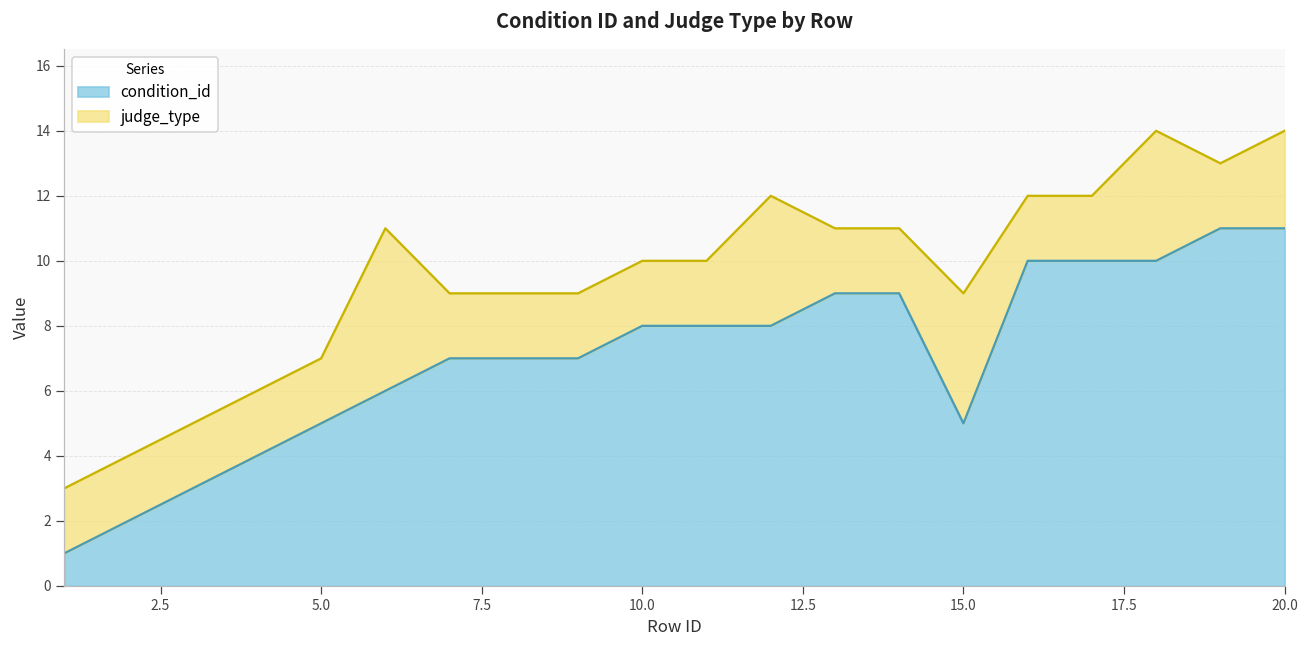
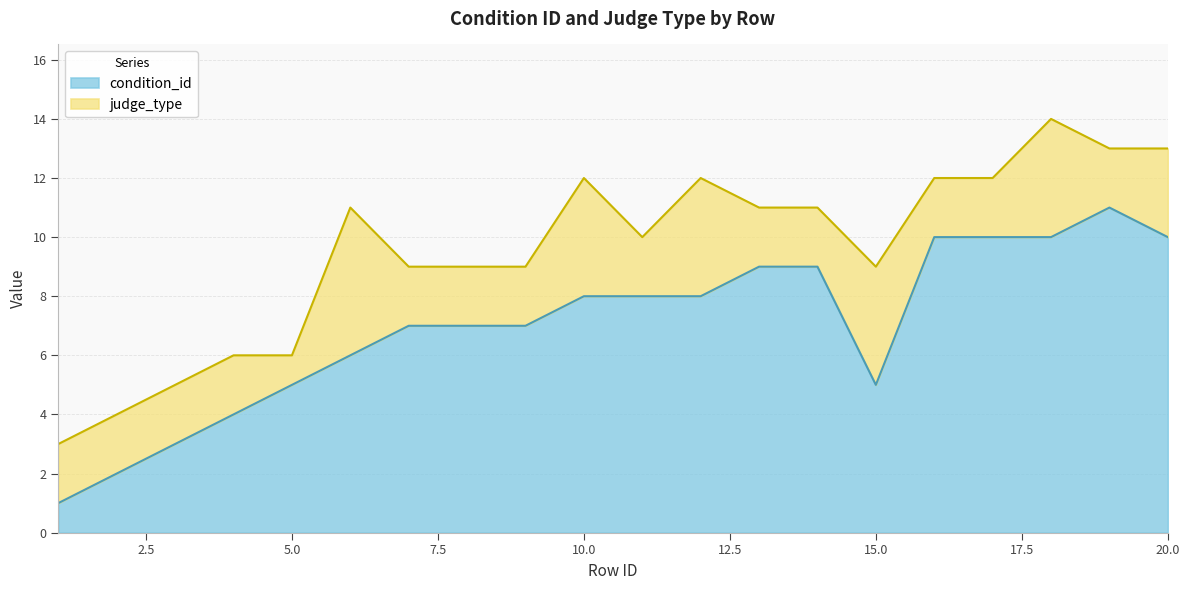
judge_type, 5.0: 2 -> 1
judge_type, 10.0: 2 -> 4
condition_id, 20.0: 11 -> 10
